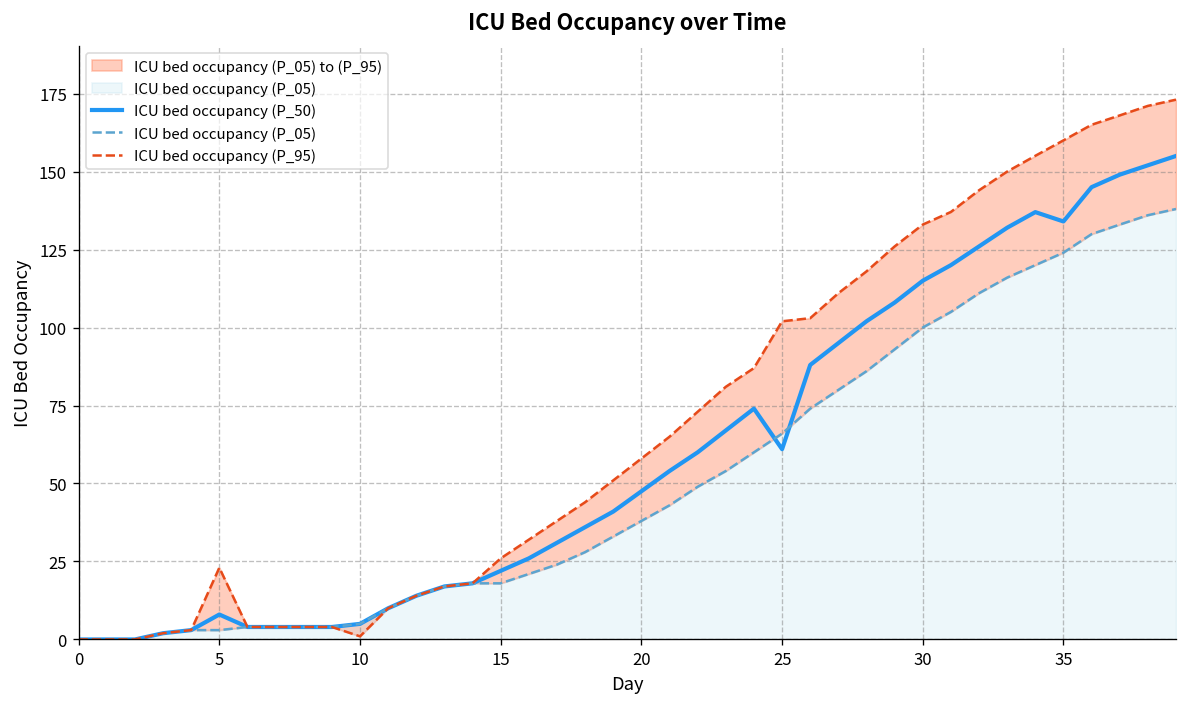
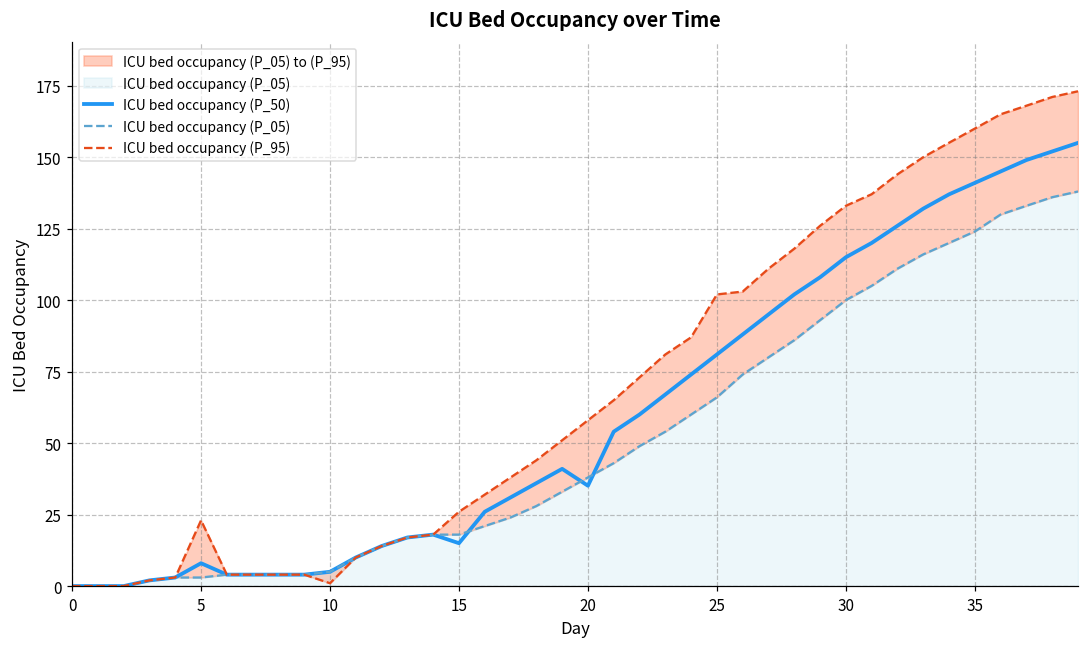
ICU bed occupancy (P_50), 15: 22 -> 15
ICU bed occupancy (P_50), 20: 48 -> 35
ICU bed occupancy (P_50), 25: 61 -> 81
ICU bed occupancy (P_50), 35: 134 -> 141
